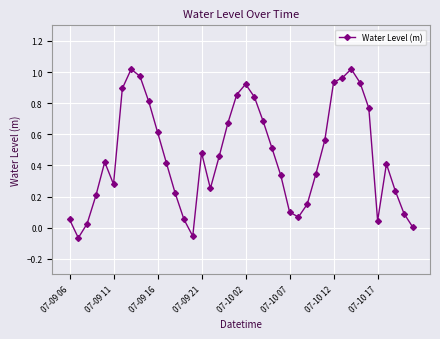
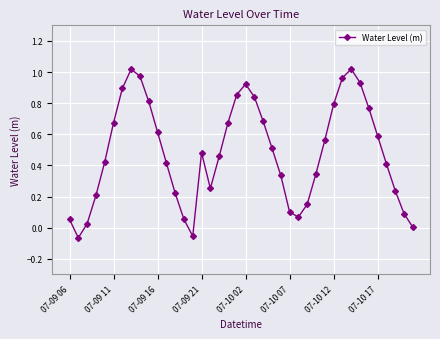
07-09 11: 0.28 -> 0.67
07-10 12: 0.93 -> 0.79
07-10 17: 0.04 -> 0.59
